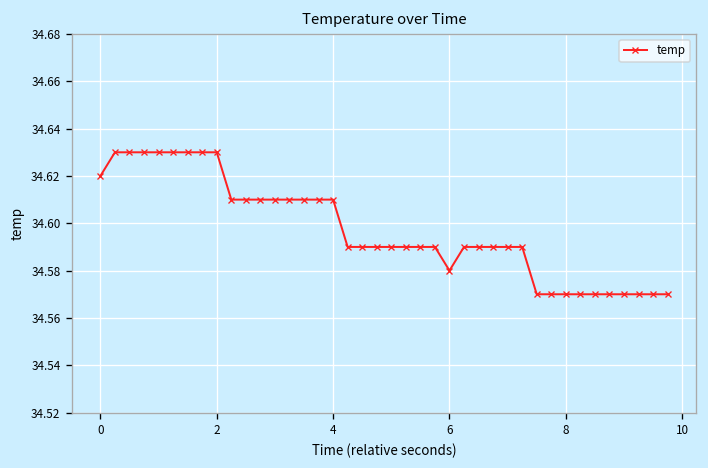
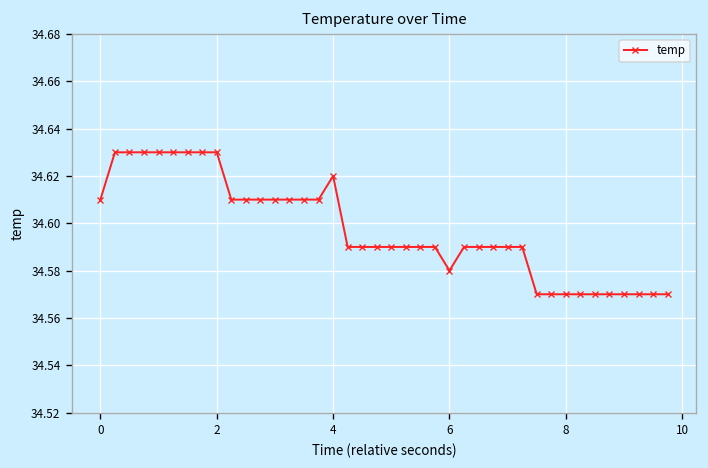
0: 34.62 -> 34.61
4: 34.61 -> 34.62
